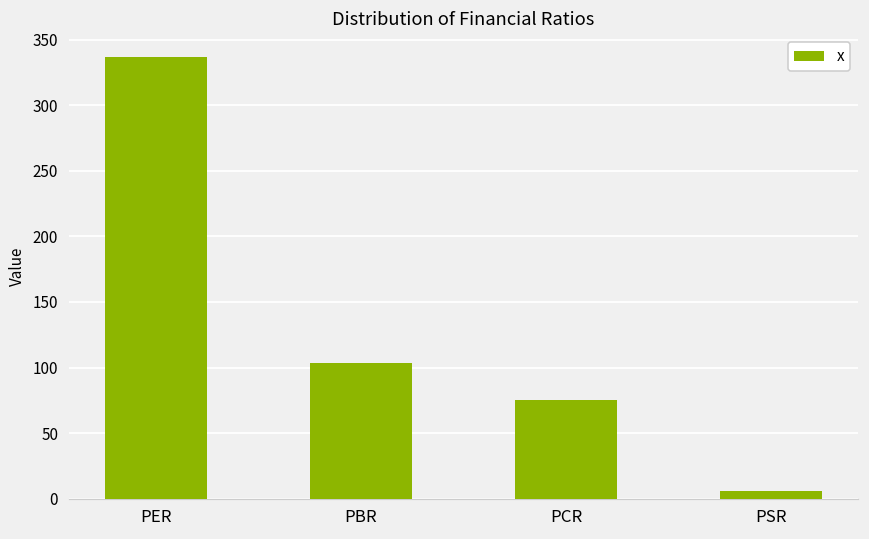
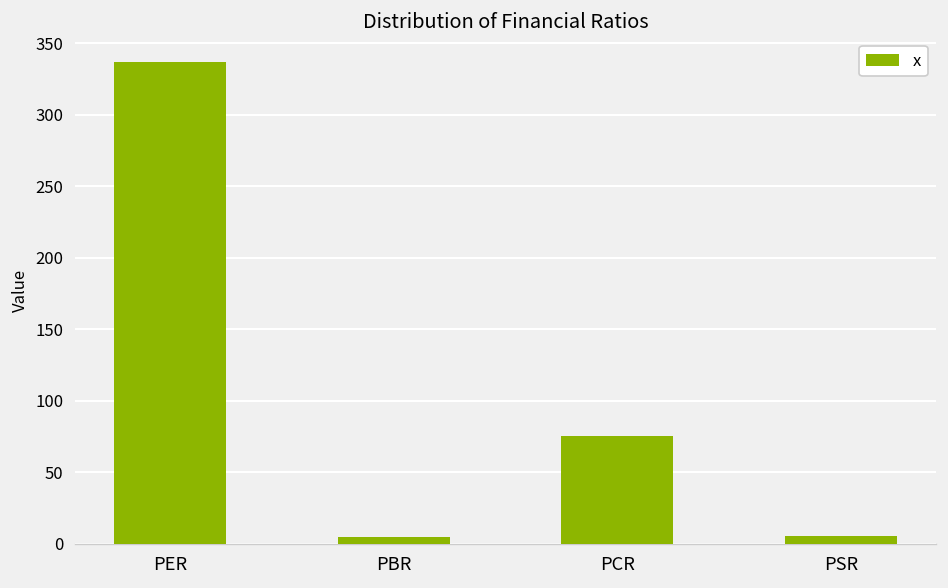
PBR: 103 -> 5
